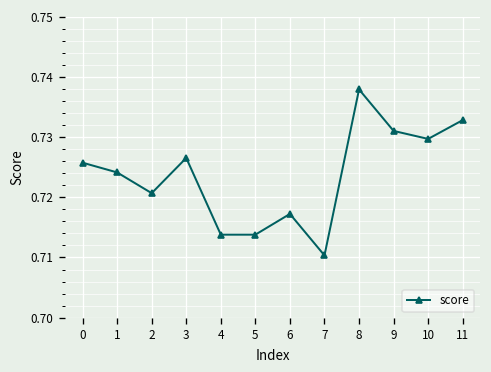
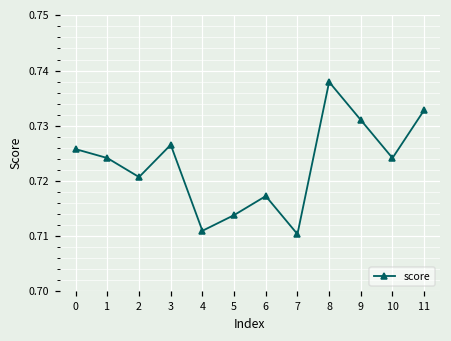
4: 0.714 -> 0.711
10: 0.730 -> 0.724
